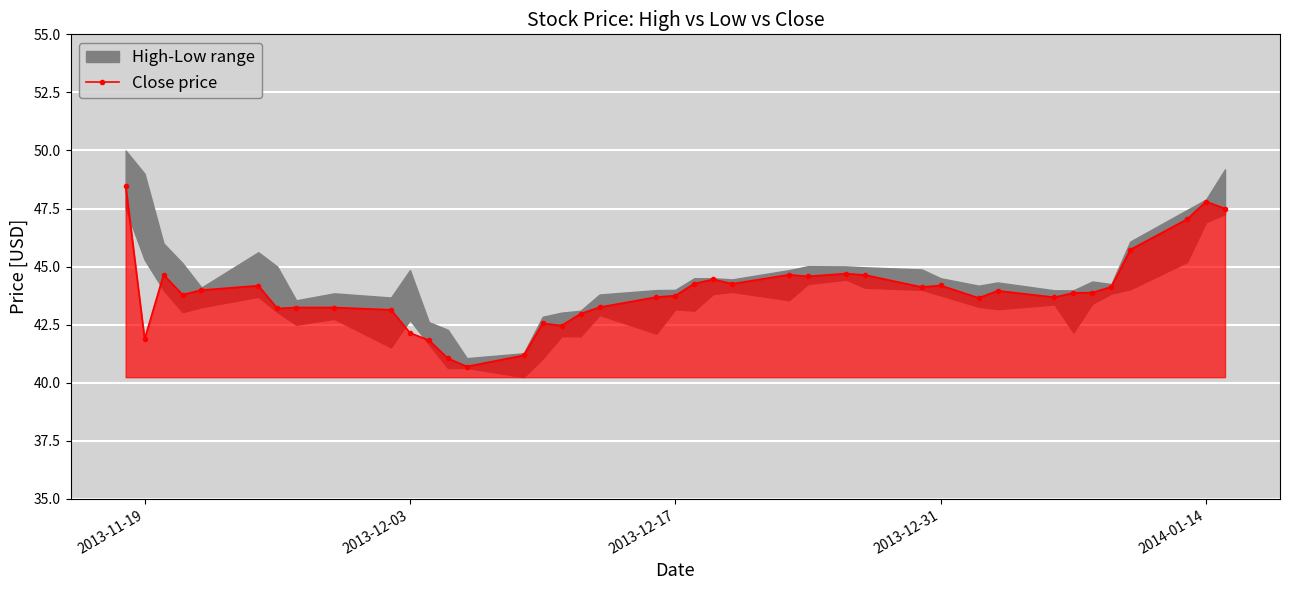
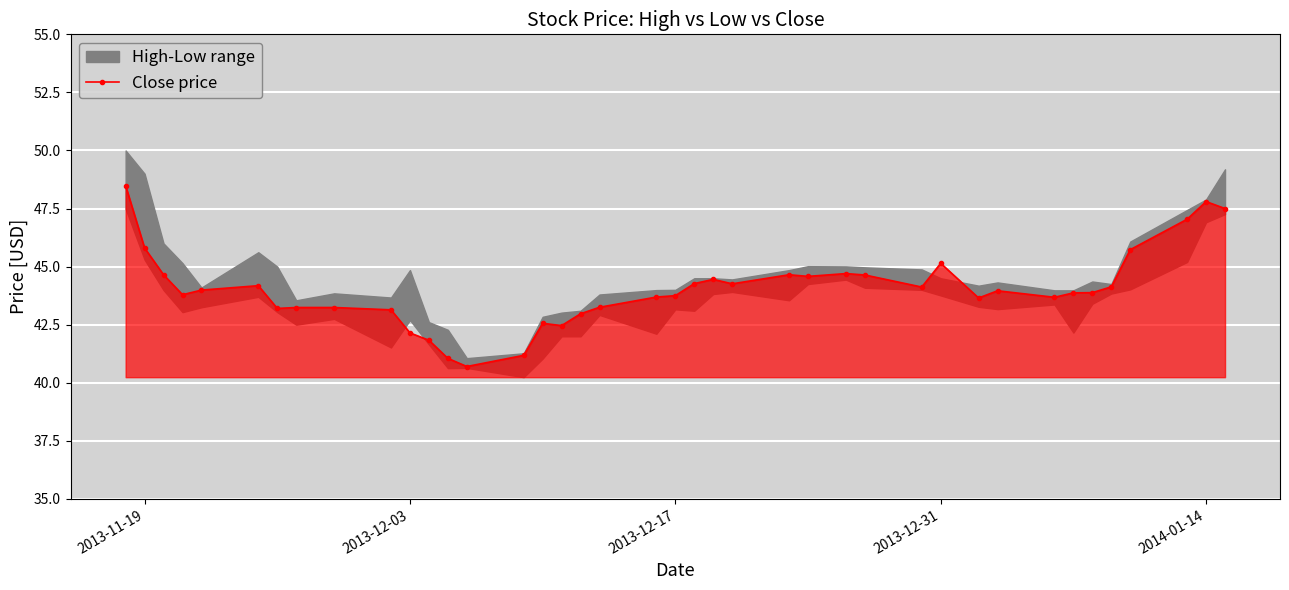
Close price, 2013-11-19: 41.9 -> 45.8
Close price, 2013-12-31: 44.2 -> 45.1
